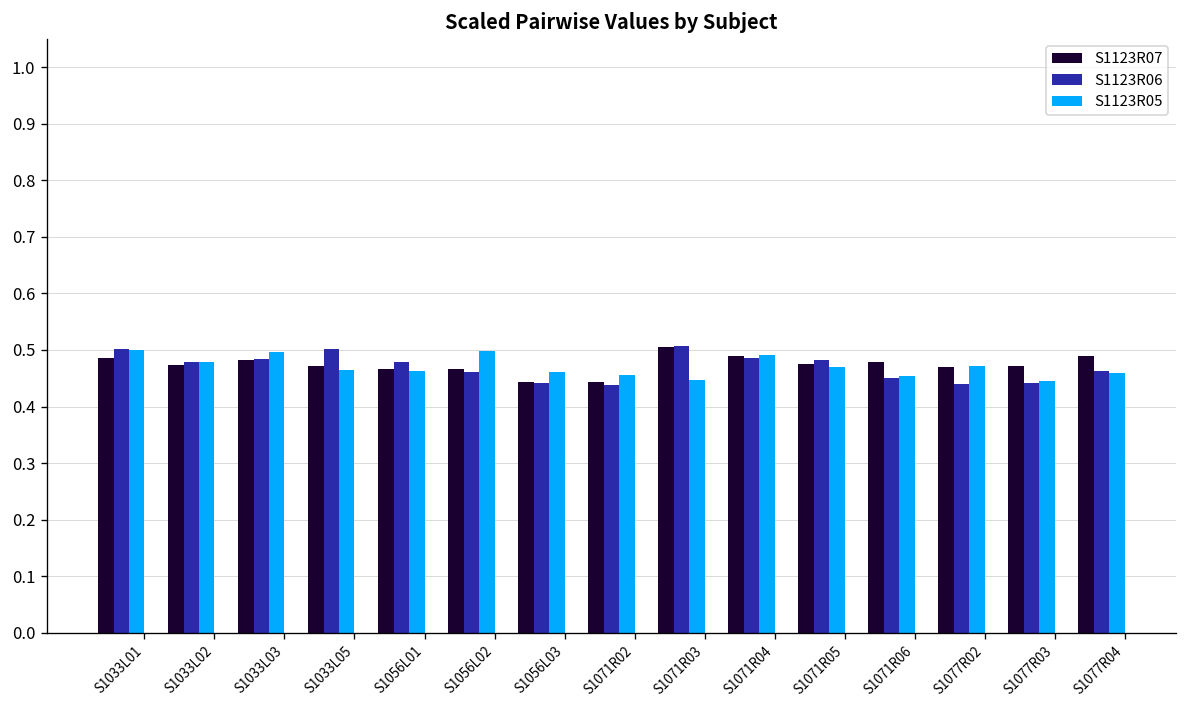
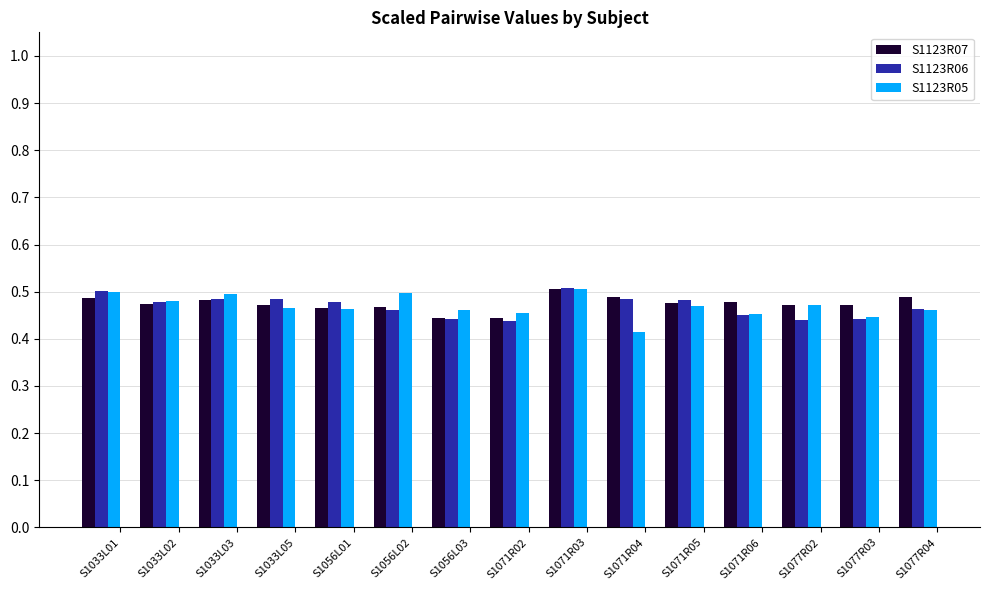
S1123R06, S1033L05: 0.50 -> 0.48
S1123R05, S1071R03: 0.45 -> 0.50
S1123R05, S1071R04: 0.49 -> 0.41
